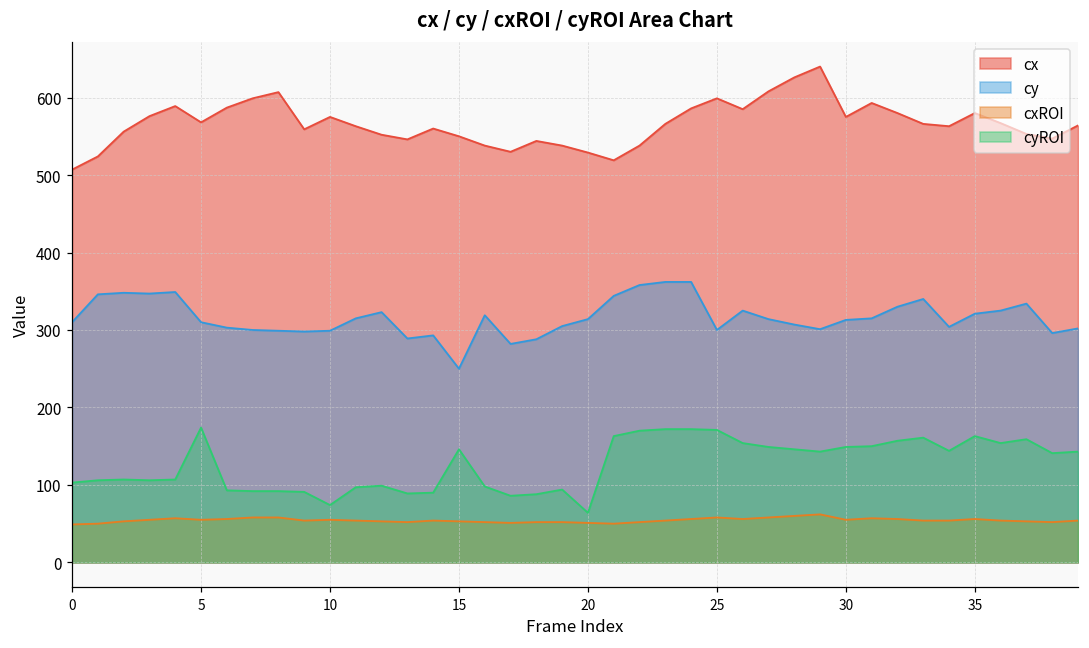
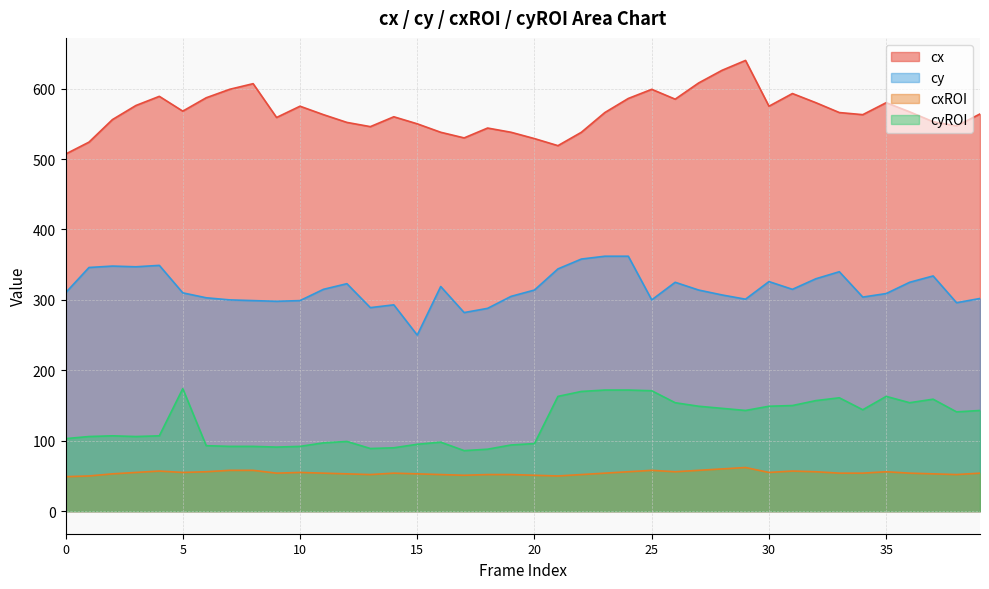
cyROI, 10: 70 -> 90
cyROI, 15: 150 -> 100
cyROI, 20: 60 -> 100
cy, 30: 310 -> 330
cy, 35: 320 -> 310
